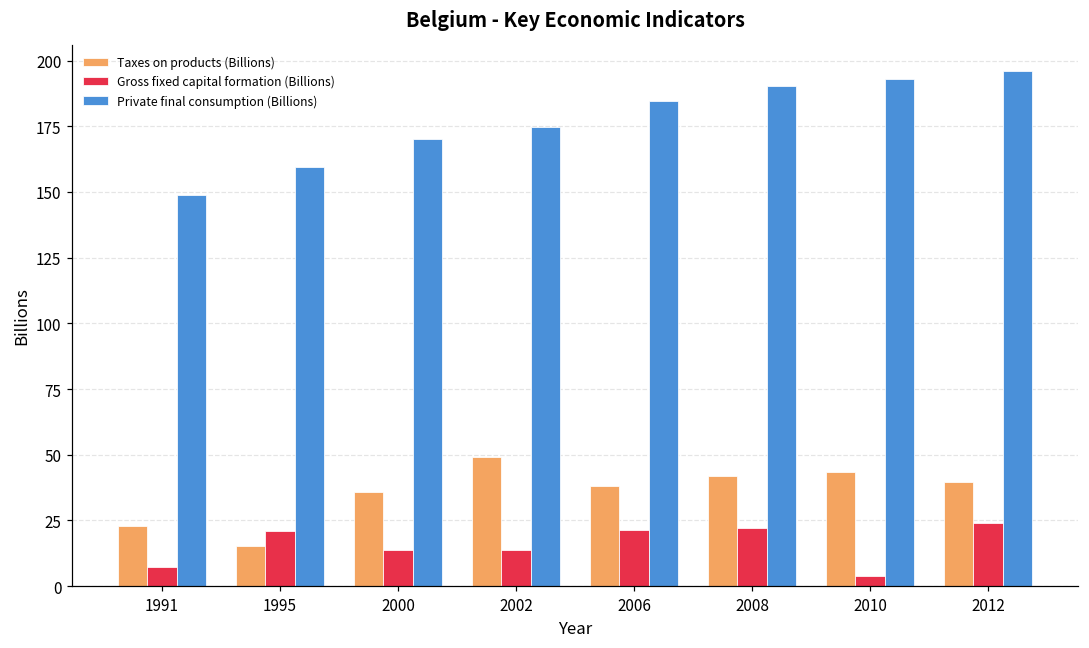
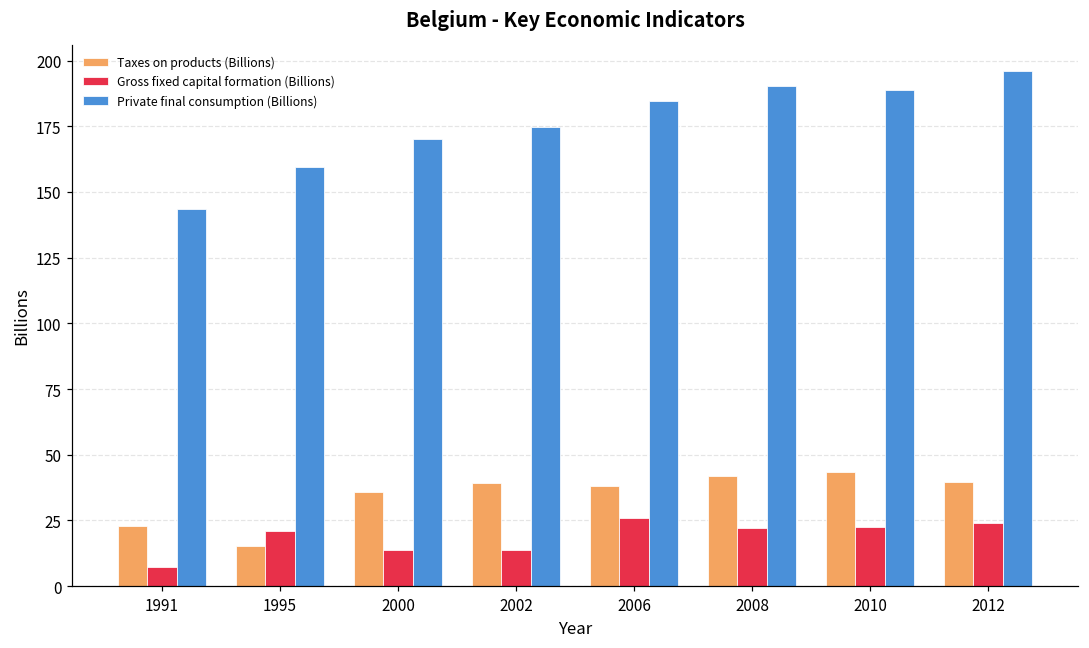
Private final consumption (Billions), 1991: 149 -> 143
Taxes on products (Billions), 2002: 49 -> 39
Gross fixed capital formation (Billions), 2006: 21 -> 26
Gross fixed capital formation (Billions), 2010: 4 -> 22
Private final consumption (Billions), 2010: 193 -> 189
